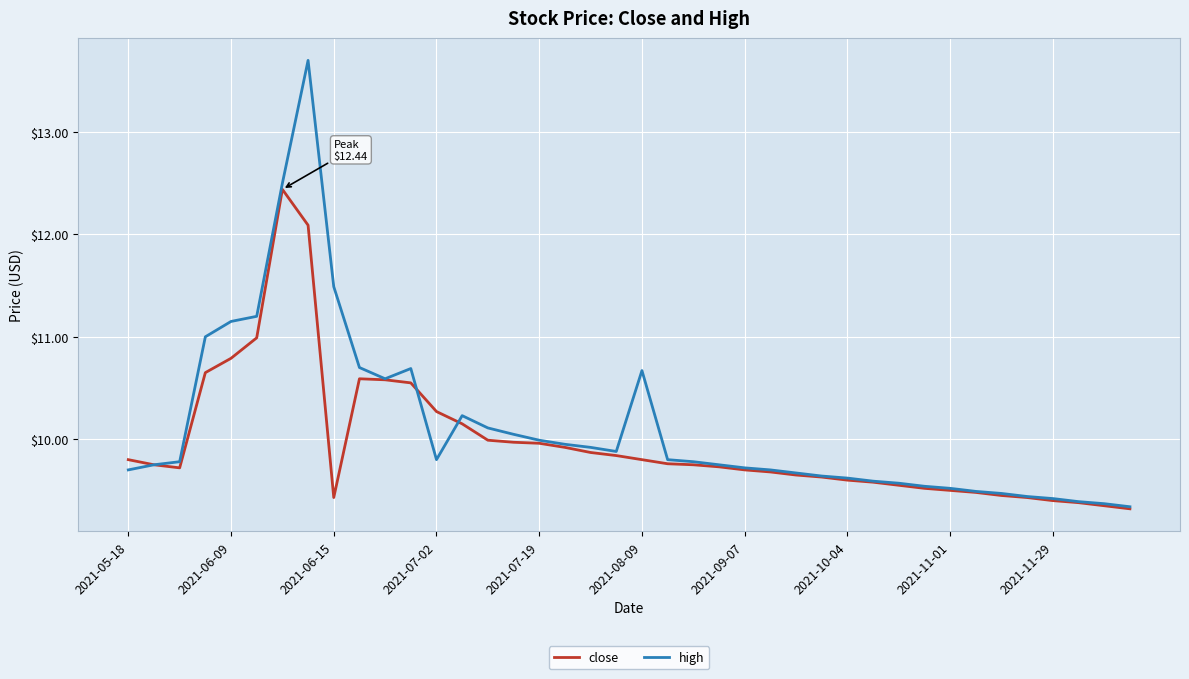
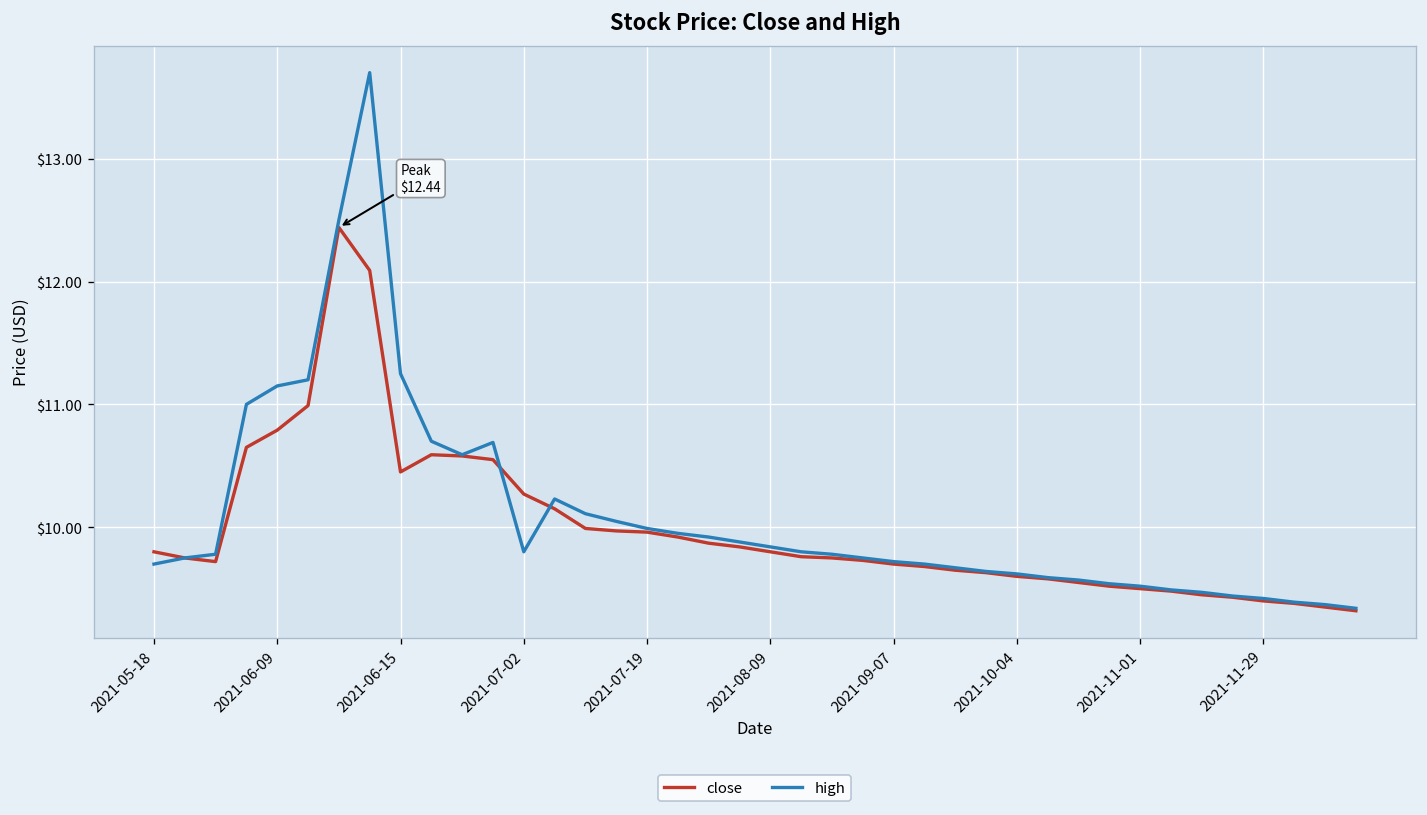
close, 2021-06-15: $9.43 -> $10.45
high, 2021-06-15: $11.49 -> $11.25
high, 2021-08-09: $10.67 -> $9.84
